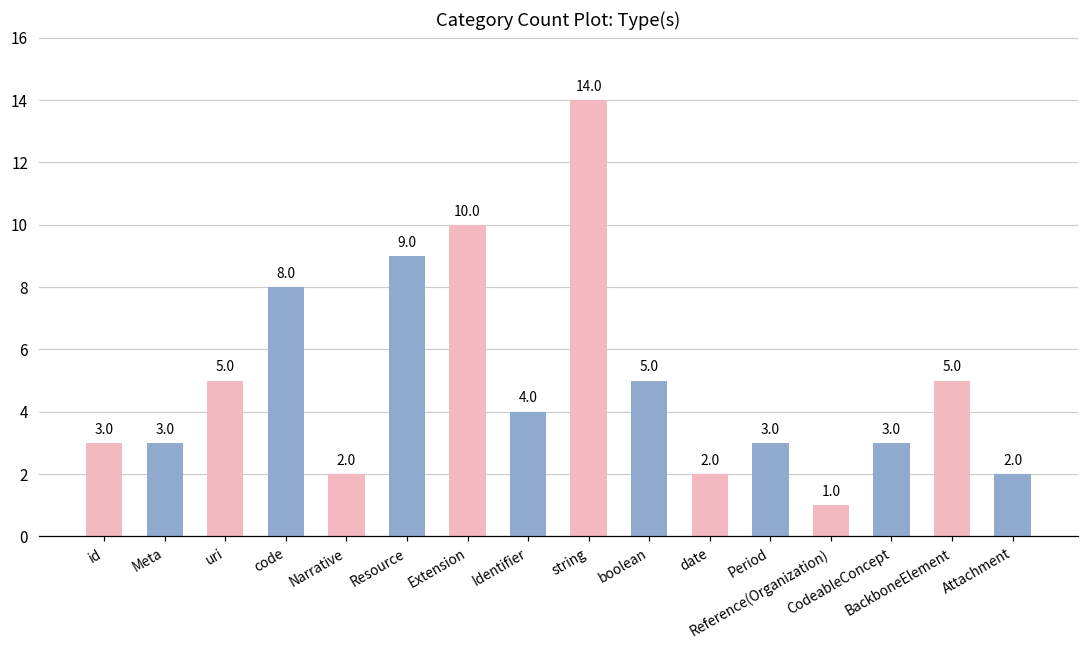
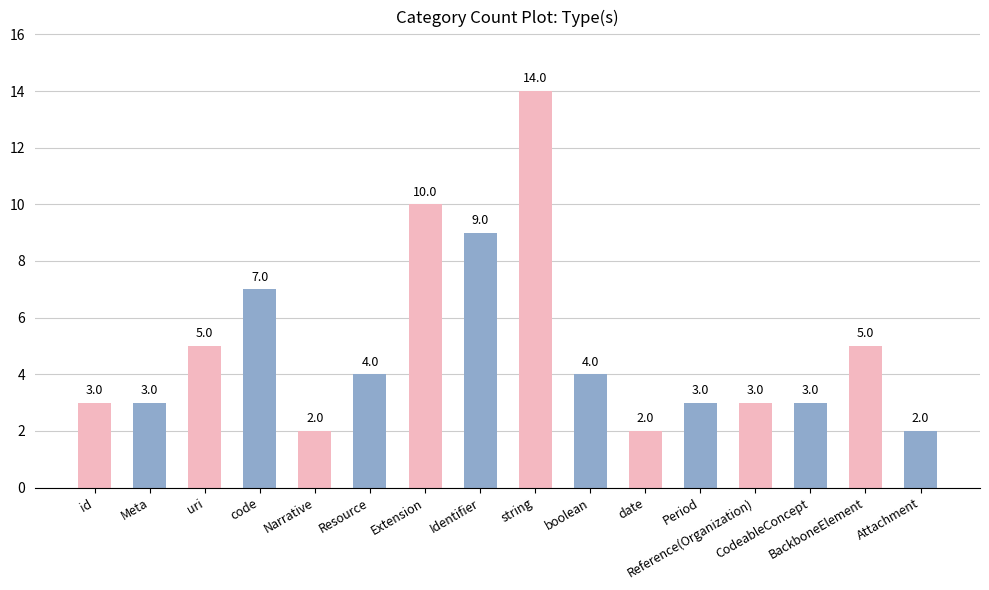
code: 8.0 -> 7.0
Resource: 9.0 -> 4.0
Identifier: 4.0 -> 9.0
boolean: 5.0 -> 4.0
Reference(Organization): 1.0 -> 3.0
